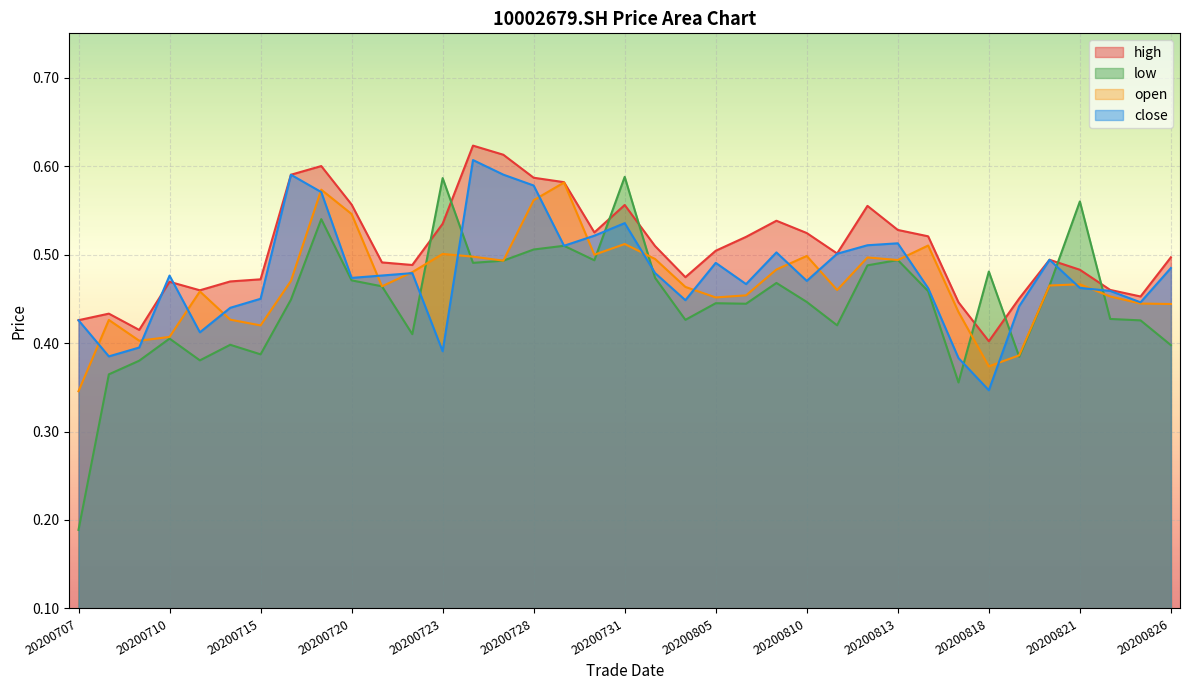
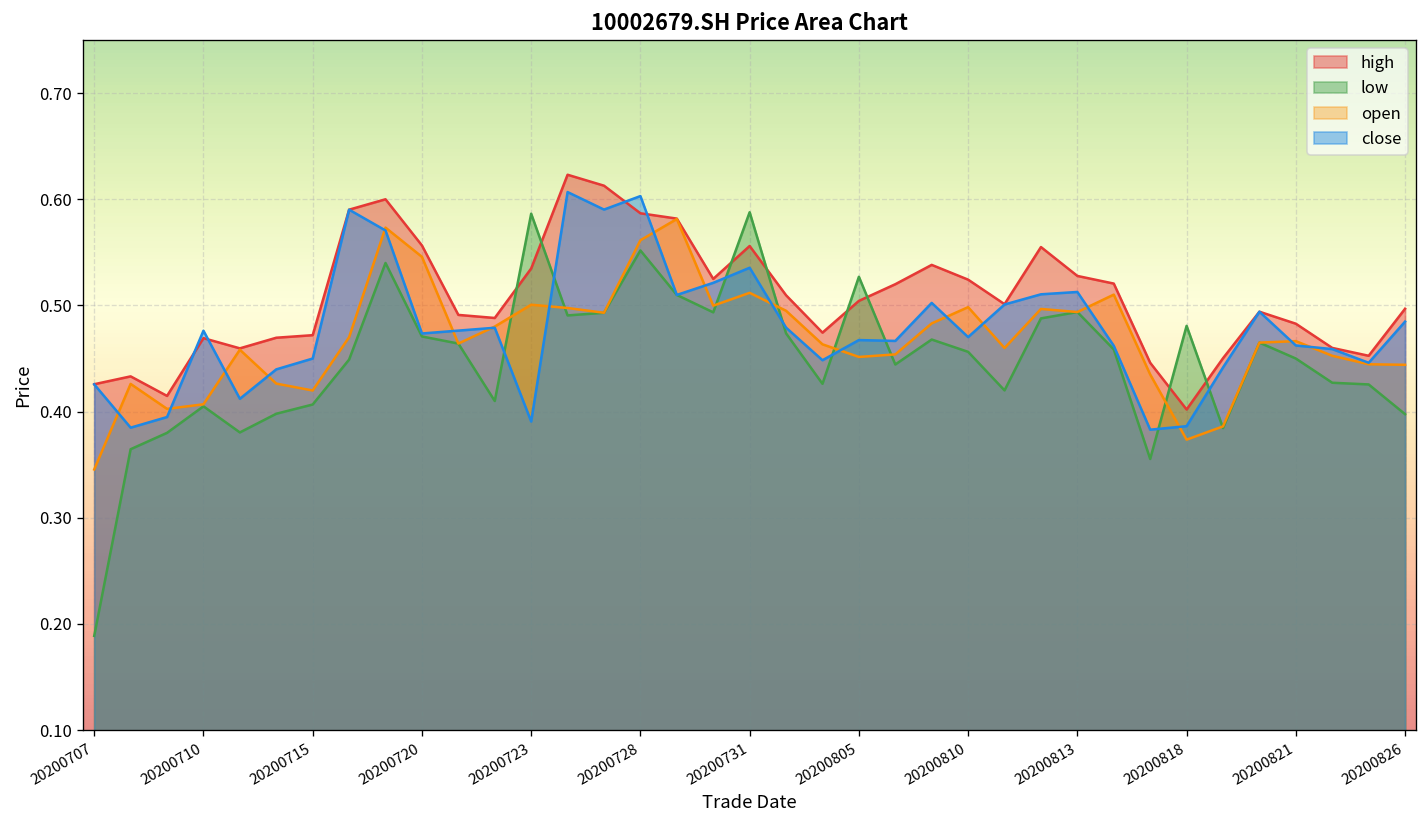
low, 20200715: 0.39 -> 0.41
low, 20200728: 0.51 -> 0.55
close, 20200728: 0.58 -> 0.60
low, 20200805: 0.45 -> 0.53
close, 20200805: 0.49 -> 0.47
low, 20200810: 0.45 -> 0.46
close, 20200818: 0.35 -> 0.39
low, 20200821: 0.56 -> 0.45
